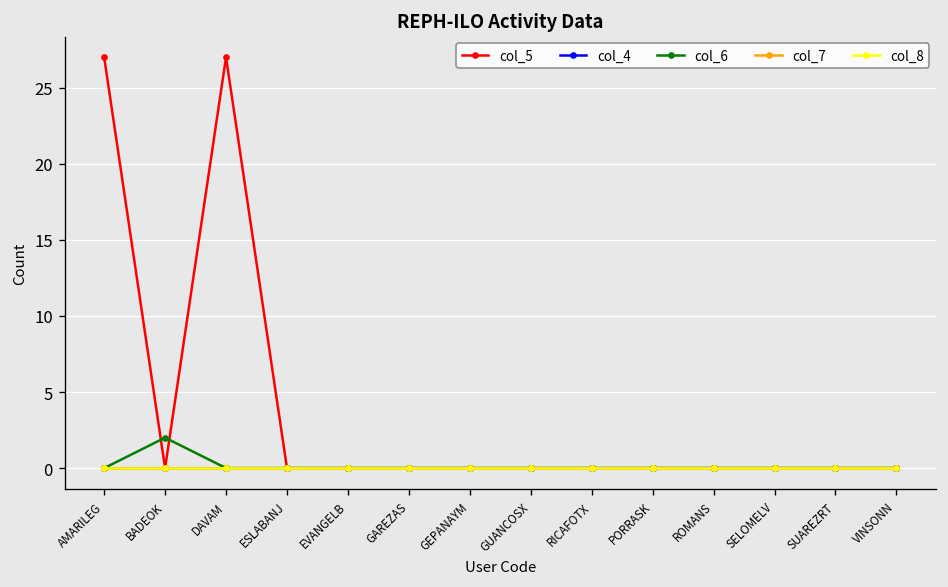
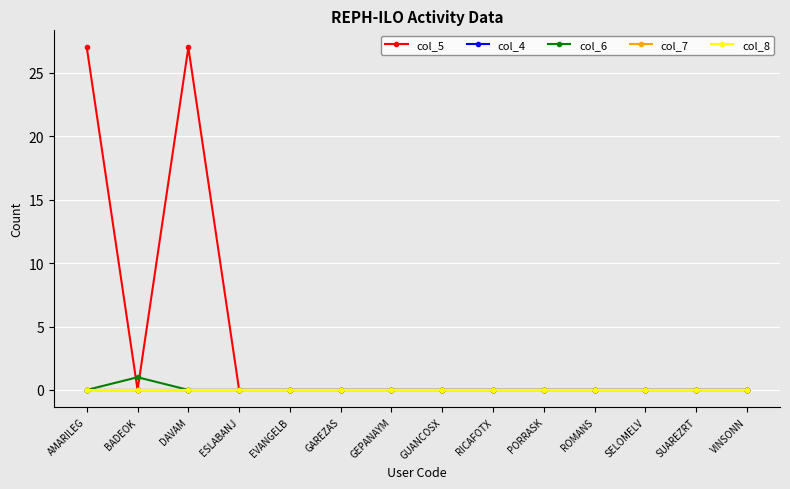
col_6, BADEOK: 2 -> 1
